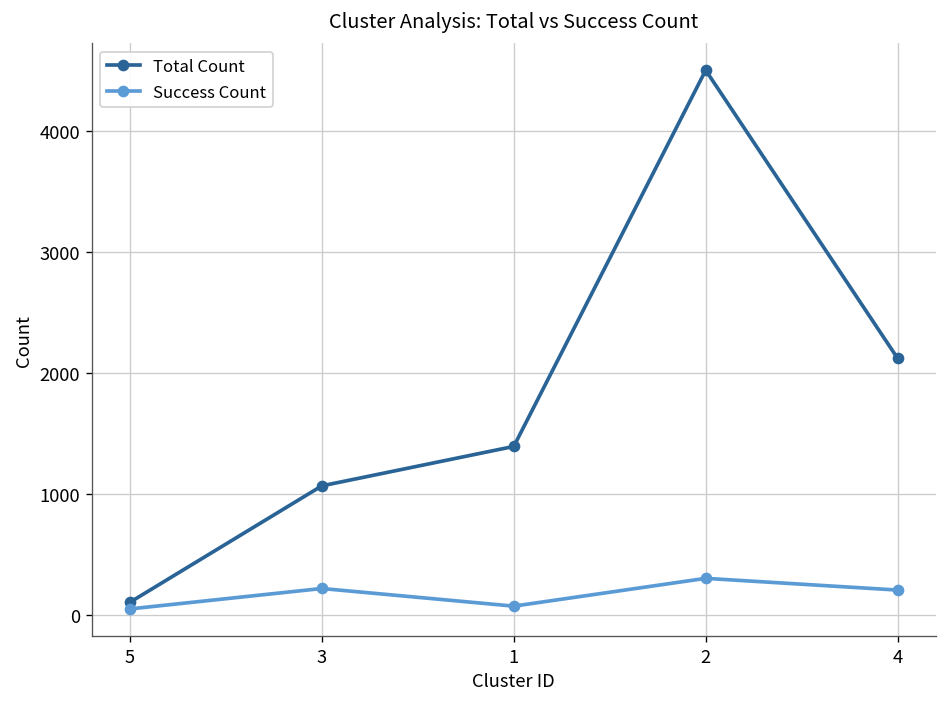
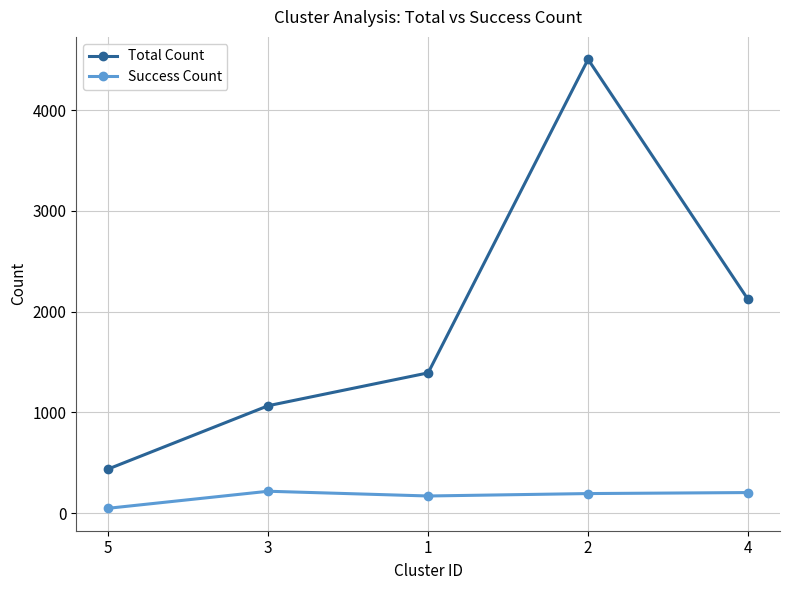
Total Count, 5: 100 -> 440
Success Count, 1: 70 -> 170
Success Count, 2: 300 -> 190
